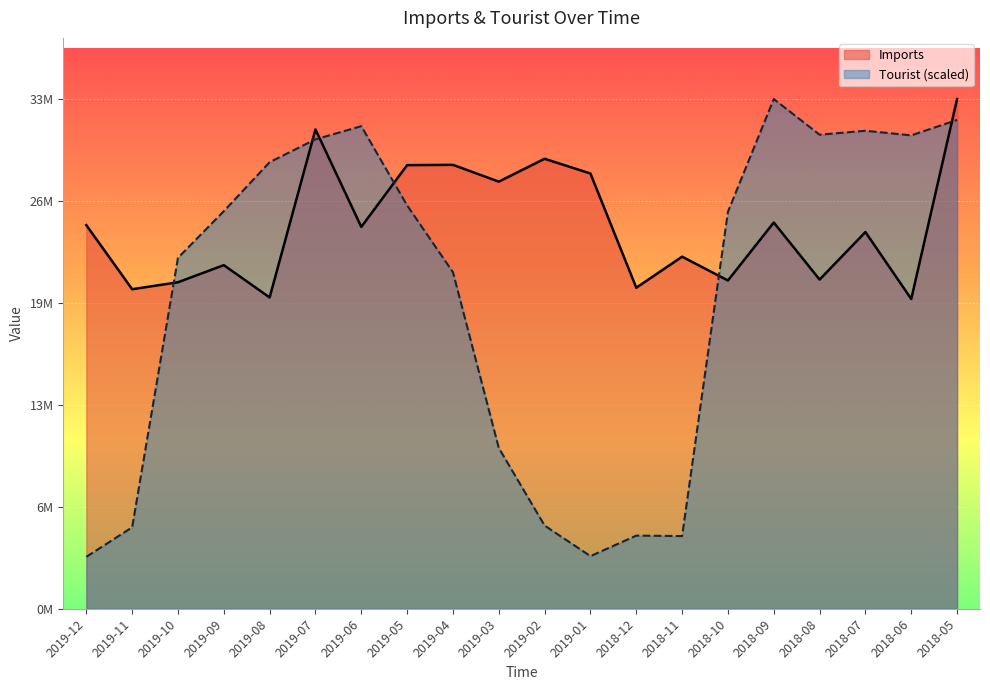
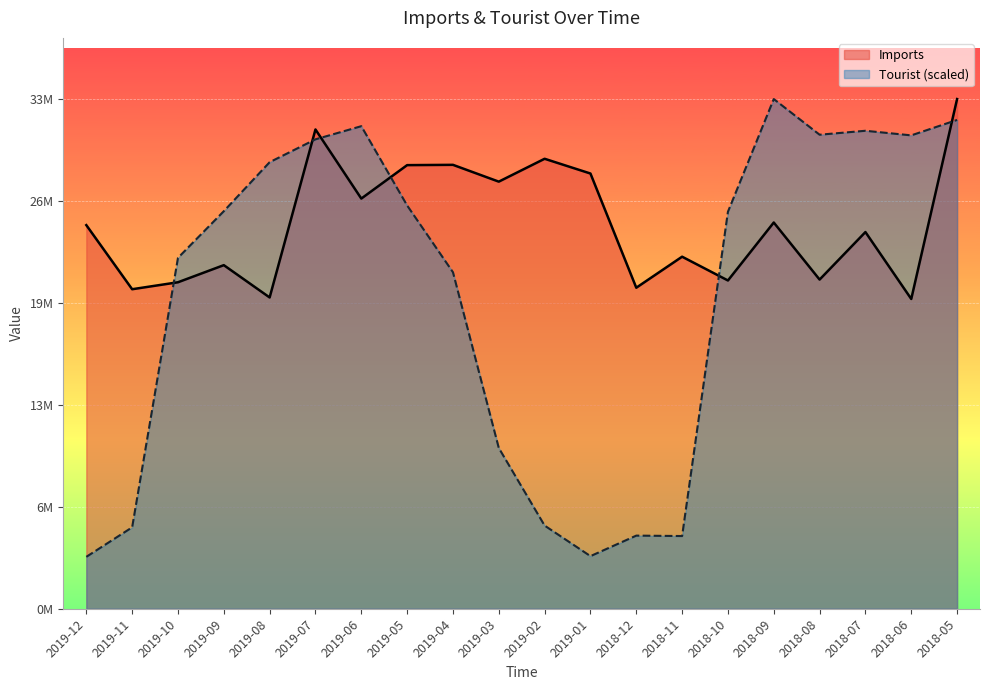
Imports, 2019-06: 24800000 -> 26700000
